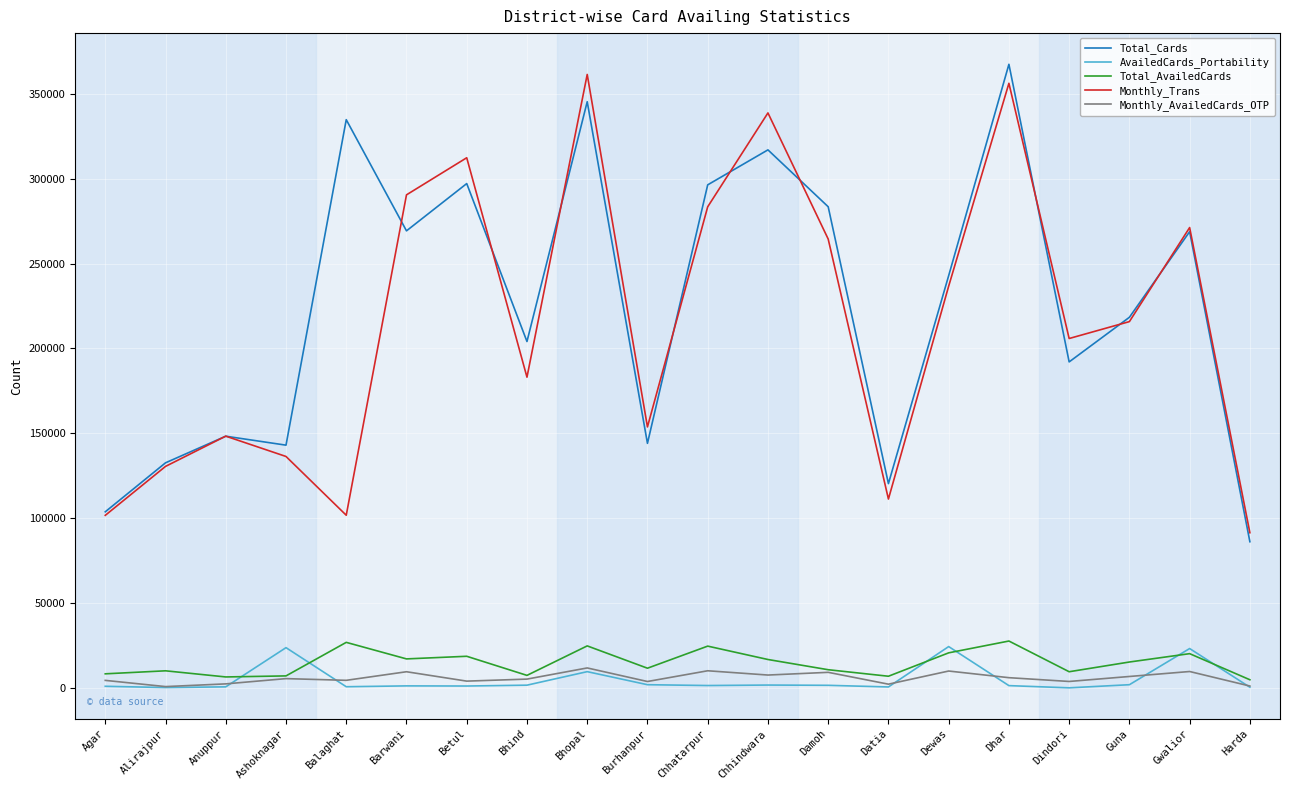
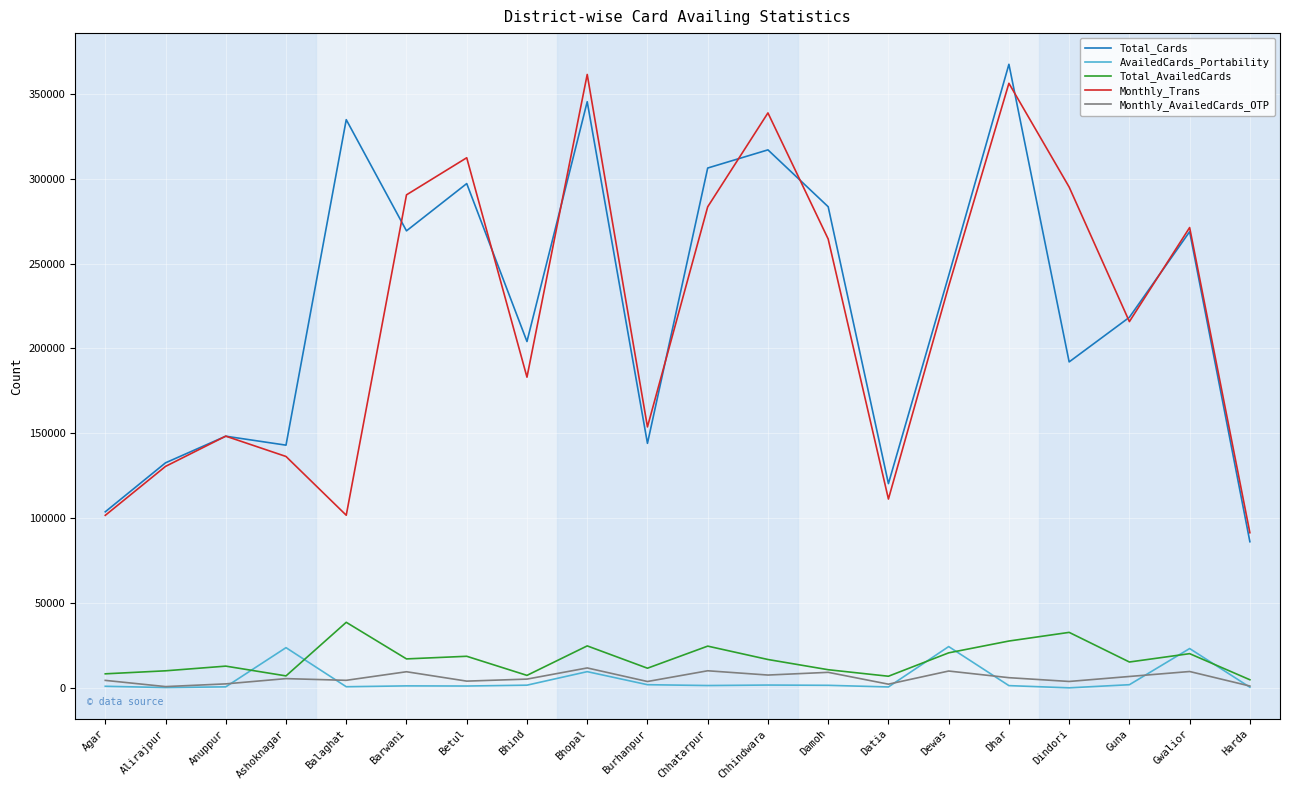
Total_AvailedCards, Anuppur: 7000 -> 13000
Total_AvailedCards, Balaghat: 27000 -> 39000
Total_Cards, Chhatarpur: 296000 -> 306000
Total_AvailedCards, Dindori: 10000 -> 33000
Monthly_Trans, Dindori: 206000 -> 295000
